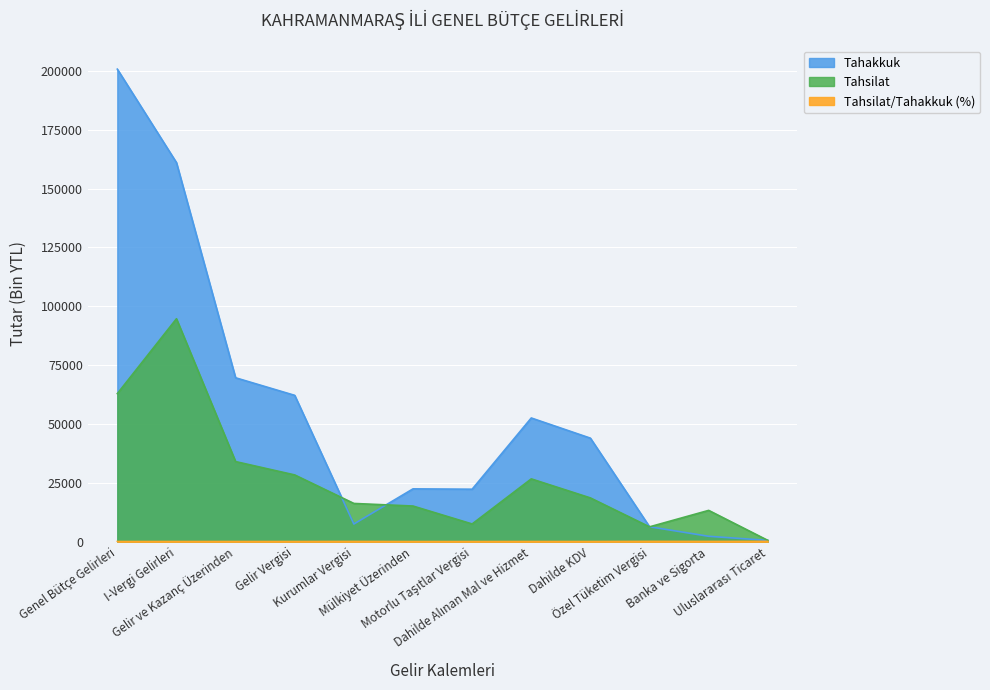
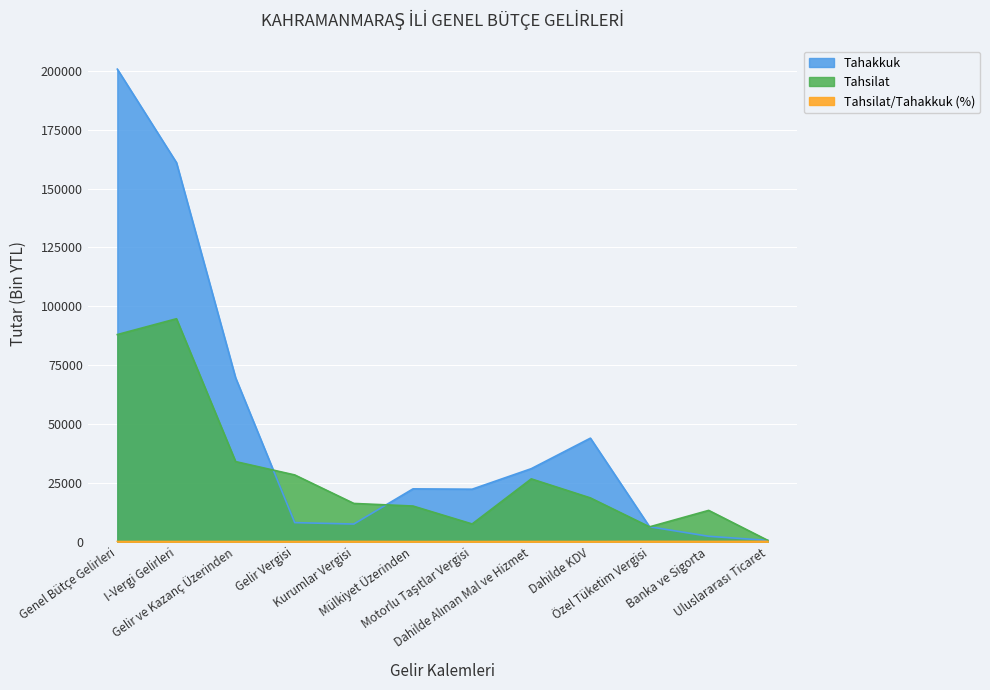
Tahsilat, Genel Bütçe Gelirleri: 63000 -> 88000
Tahakkuk, Gelir Vergisi: 62000 -> 8000
Tahakkuk, Dahilde Alınan Mal ve Hizmet: 53000 -> 31000
